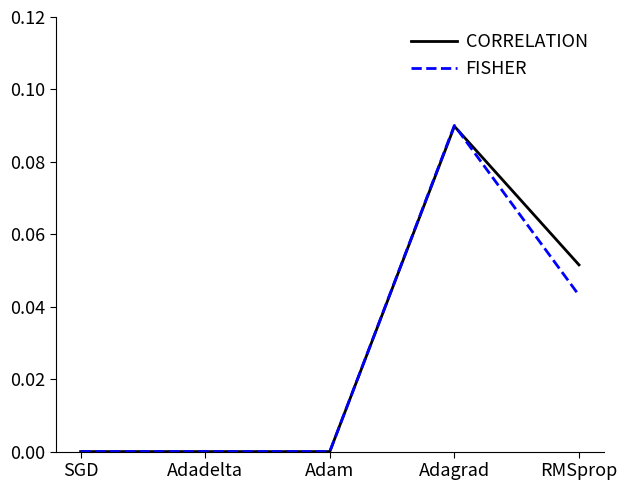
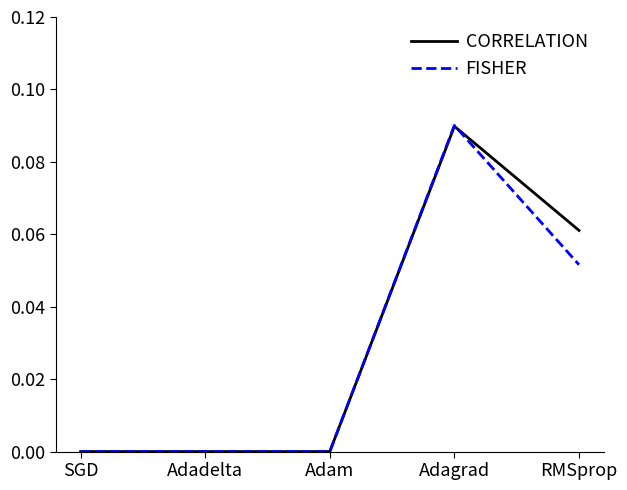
CORRELATION, RMSprop: 0.052 -> 0.061
FISHER, RMSprop: 0.043 -> 0.052
